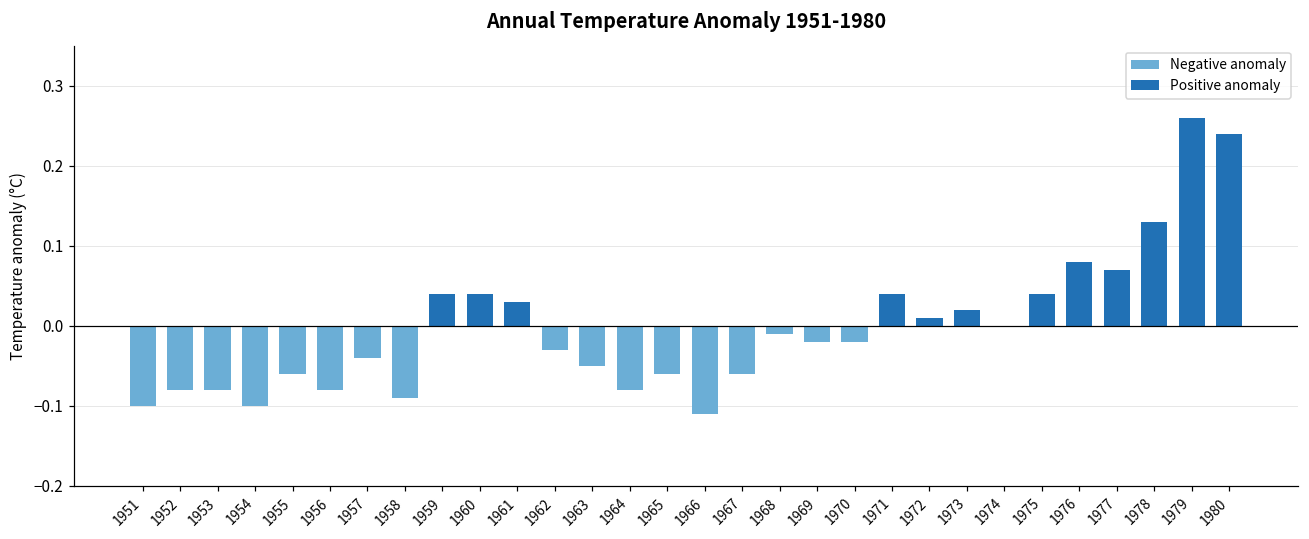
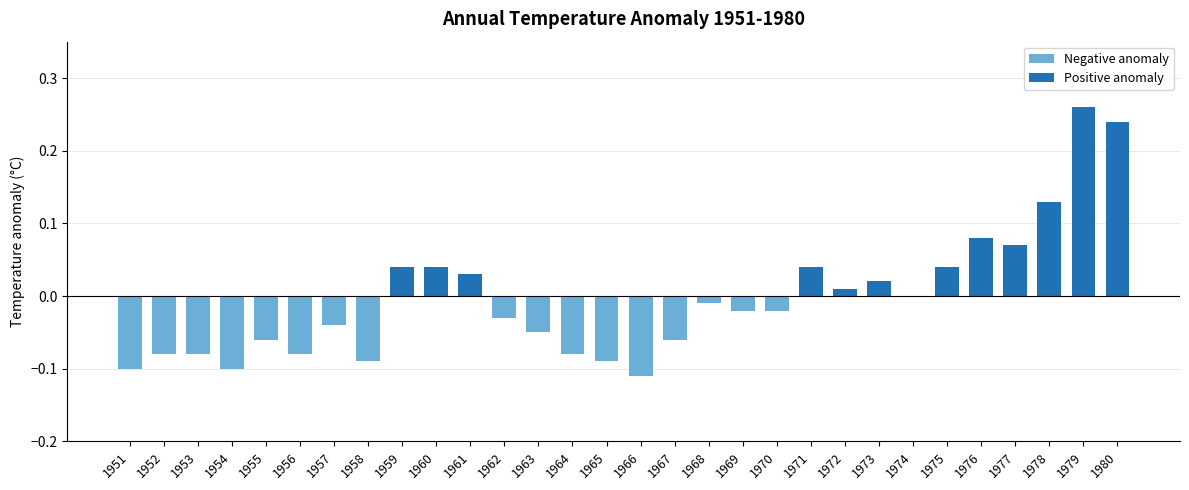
Negative anomaly, 1965: -0.06 -> -0.09
